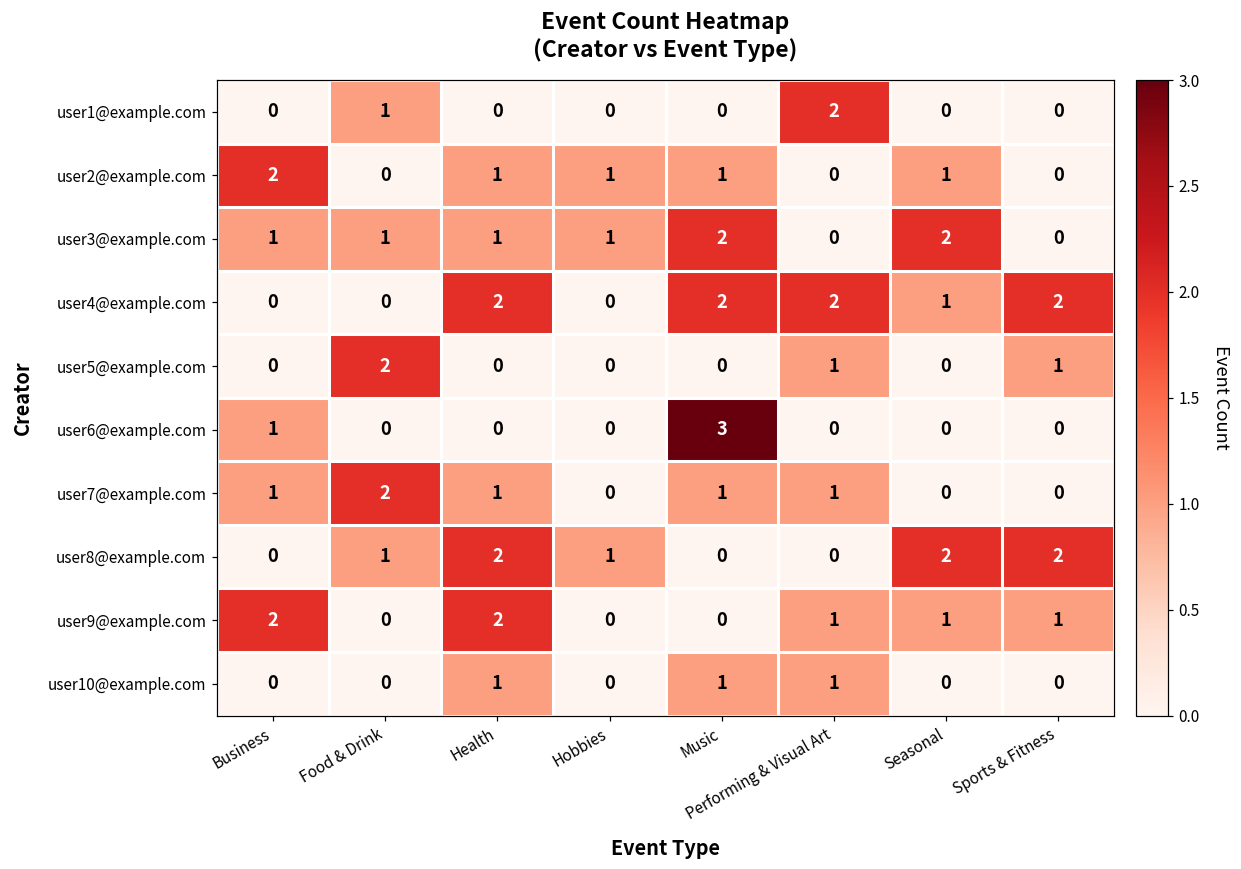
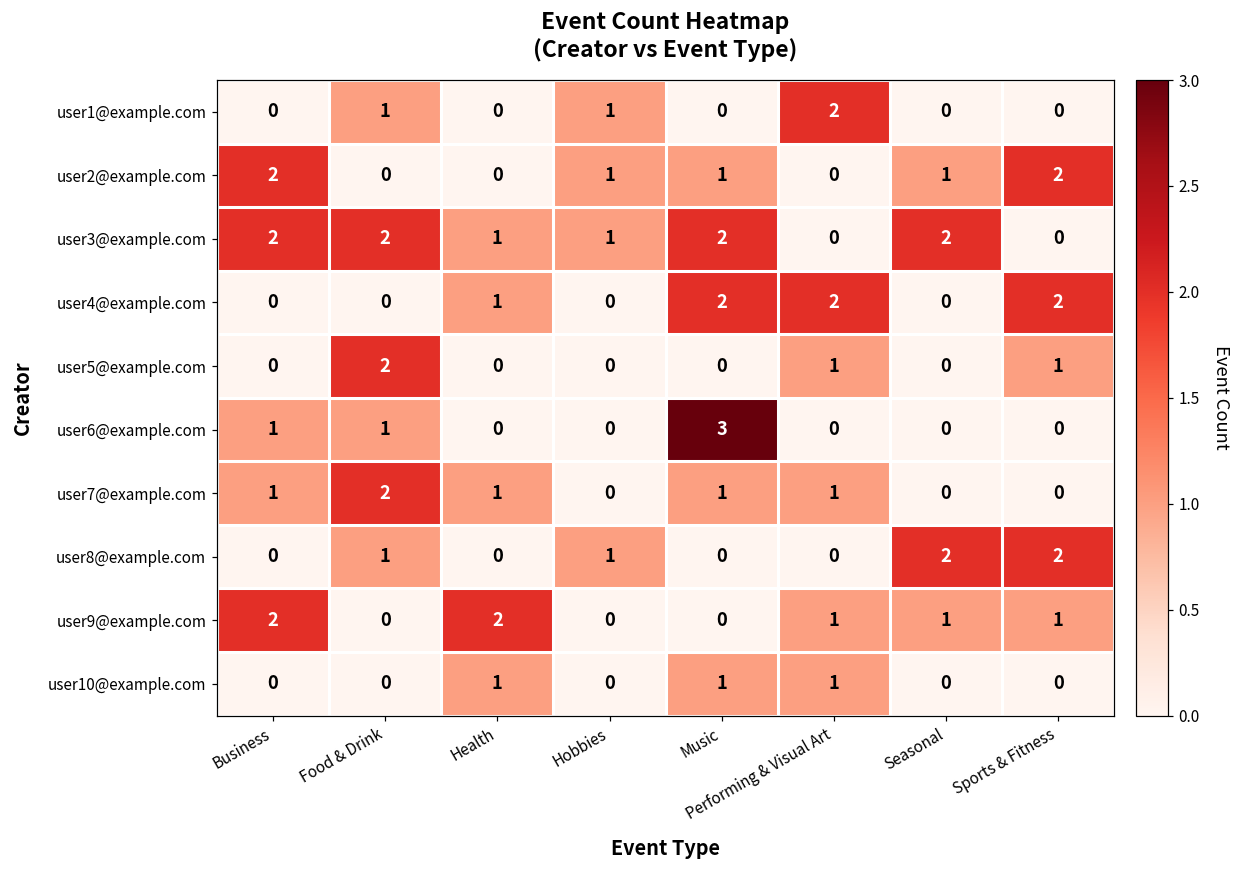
user1@example.com, Hobbies: 0 -> 1
user2@example.com, Health: 1 -> 0
user2@example.com, Sports & Fitness: 0 -> 2
user3@example.com, Business: 1 -> 2
user3@example.com, Food & Drink: 1 -> 2
user4@example.com, Health: 2 -> 1
user4@example.com, Seasonal: 1 -> 0
user6@example.com, Food & Drink: 0 -> 1
user8@example.com, Health: 2 -> 0
